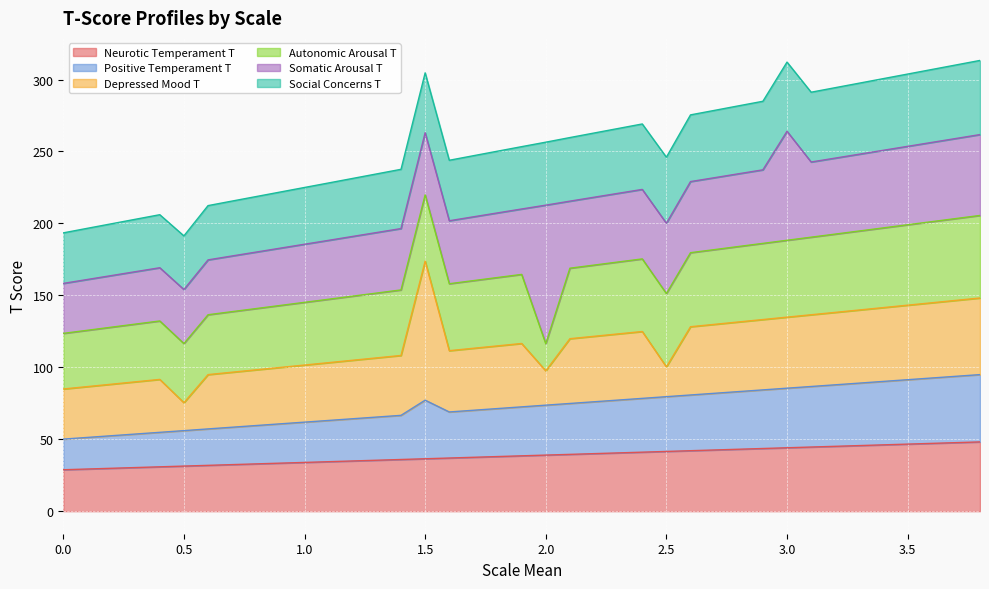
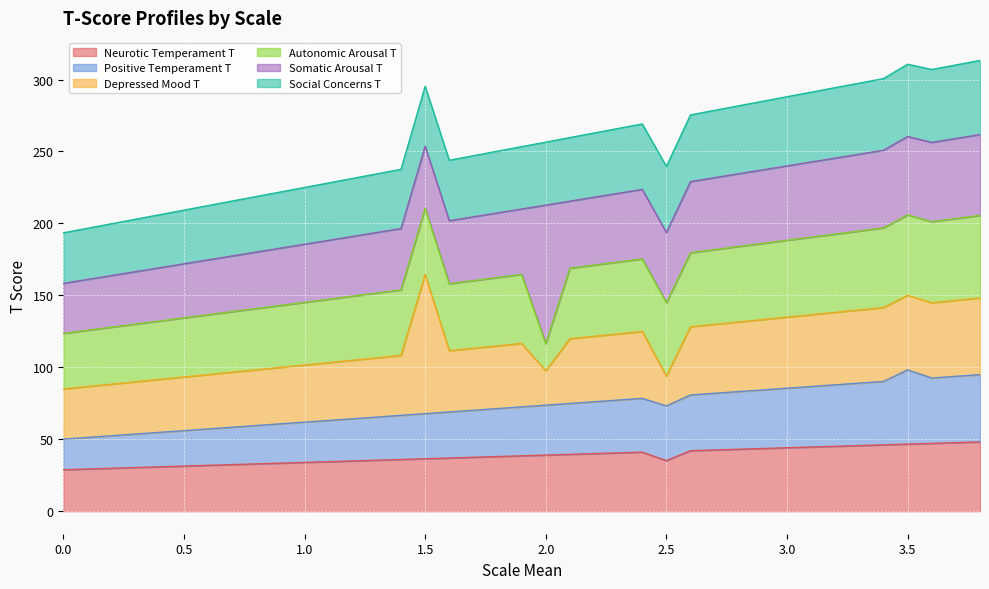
Depressed Mood T, 0.5: 19 -> 37
Positive Temperament T, 1.5: 41 -> 31
Neurotic Temperament T, 2.5: 42 -> 35
Somatic Arousal T, 3.0: 76 -> 52
Positive Temperament T, 3.5: 45 -> 52
